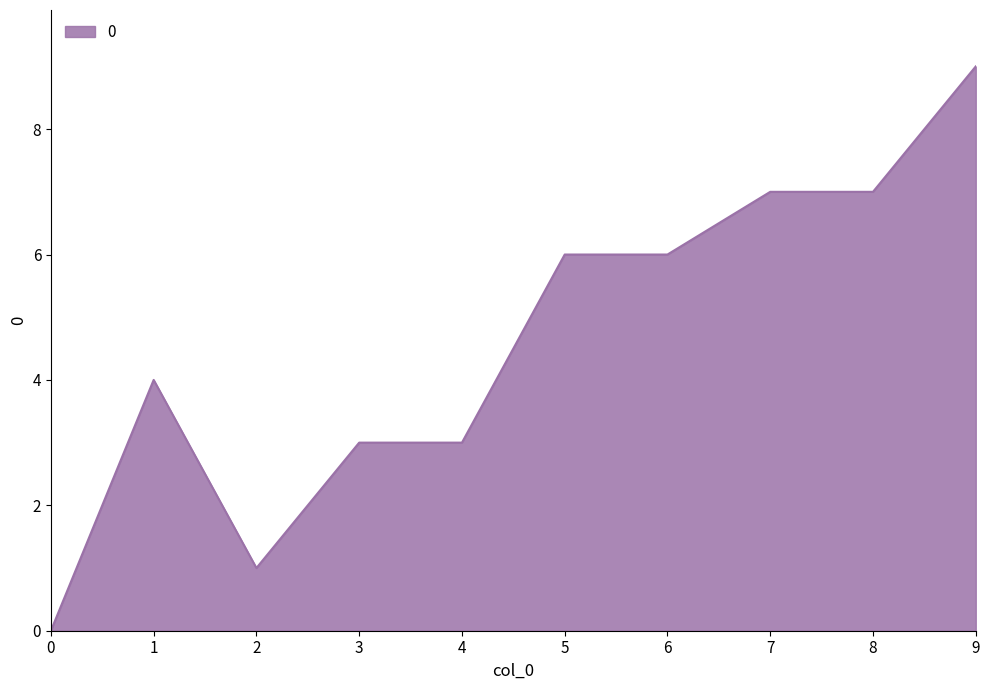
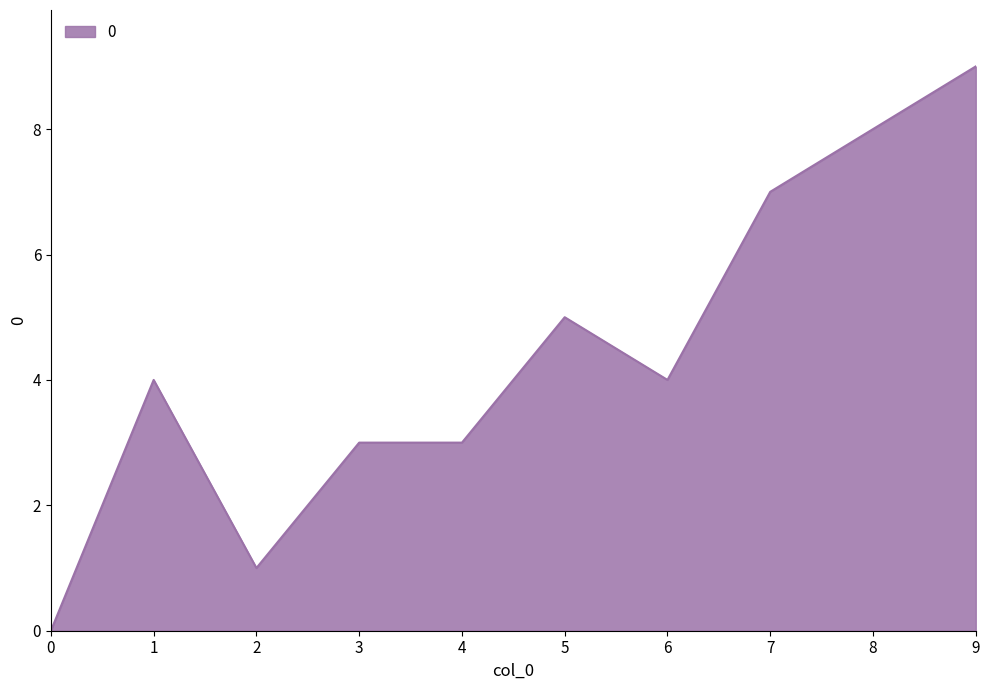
5: 6 -> 5
6: 6 -> 4
8: 7 -> 8
